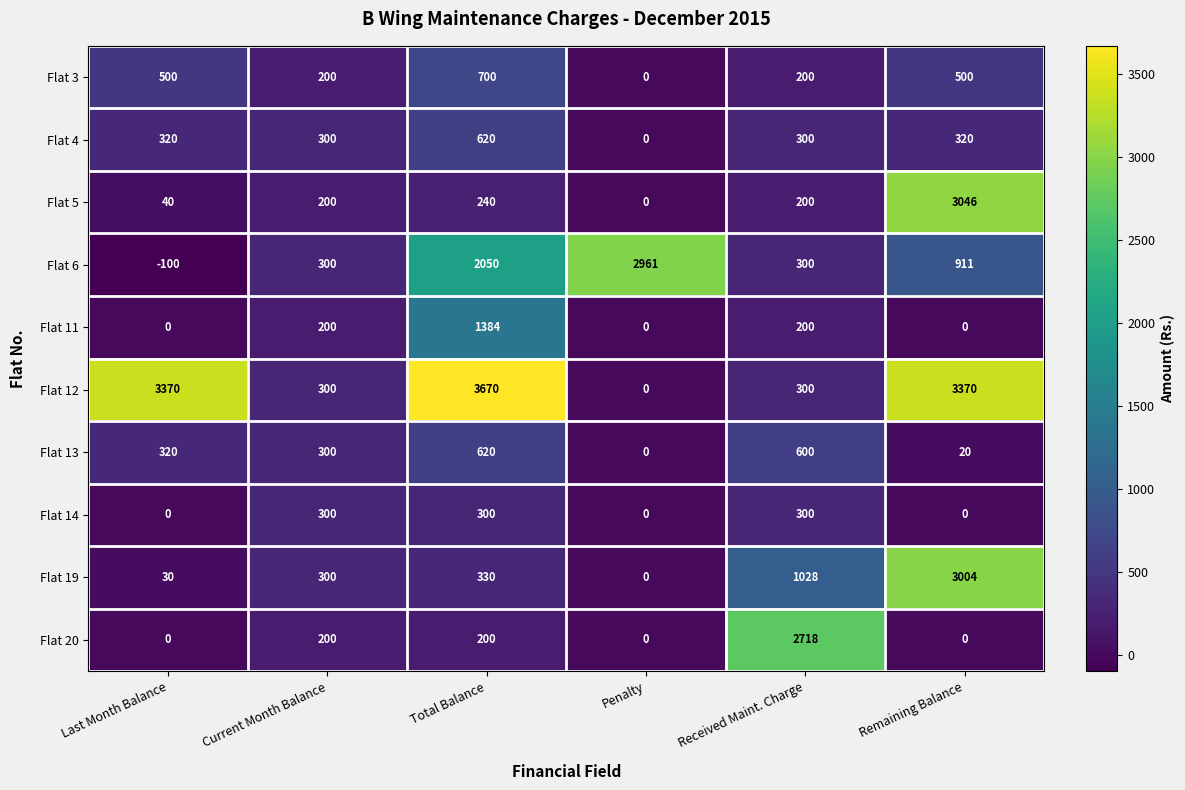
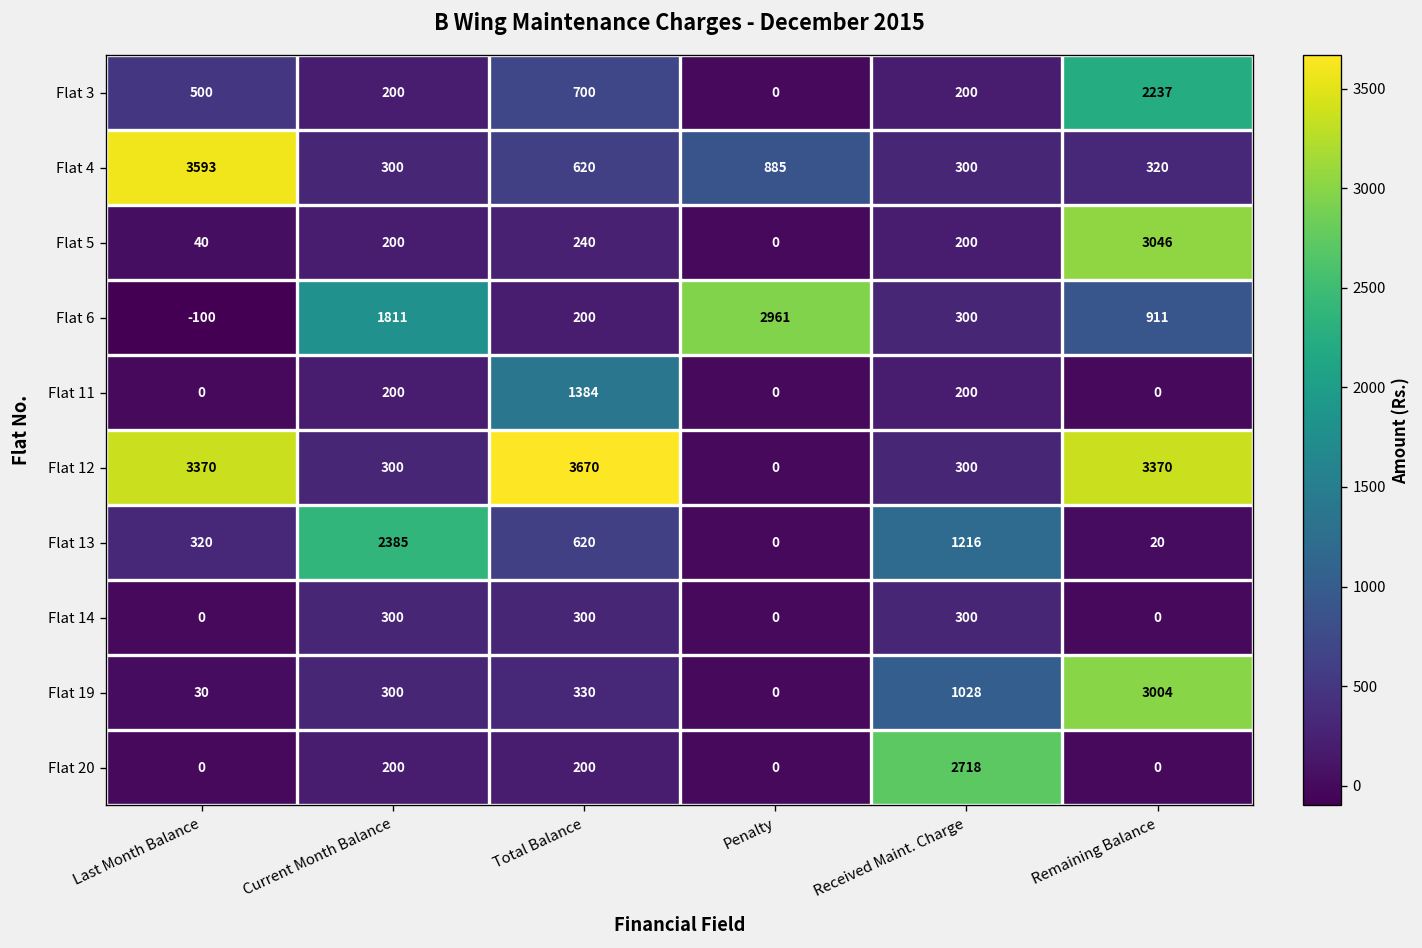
Flat 3, Remaining Balance: 500 -> 2237
Flat 4, Last Month Balance: 320 -> 3593
Flat 4, Penalty: 0 -> 885
Flat 6, Current Month Balance: 300 -> 1811
Flat 6, Total Balance: 2050 -> 200
Flat 13, Current Month Balance: 300 -> 2385
Flat 13, Received Maint. Charge: 600 -> 1216
